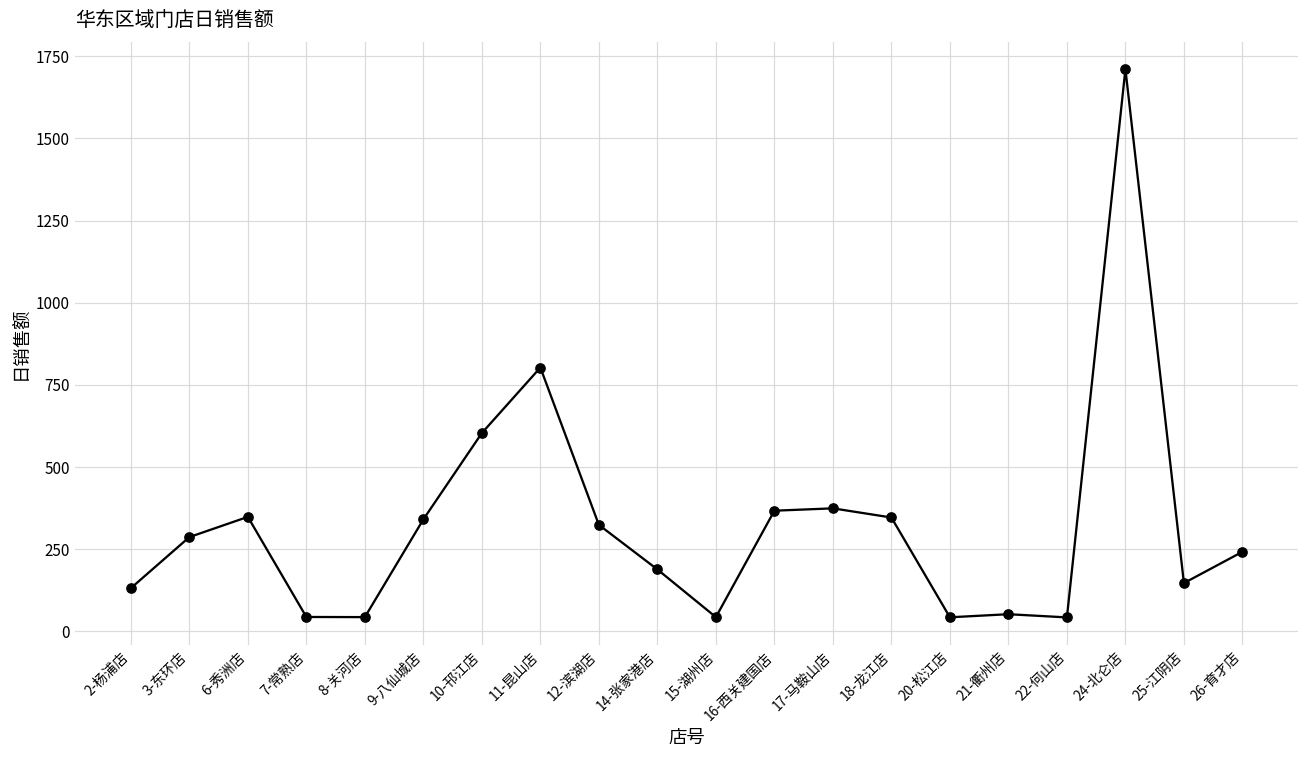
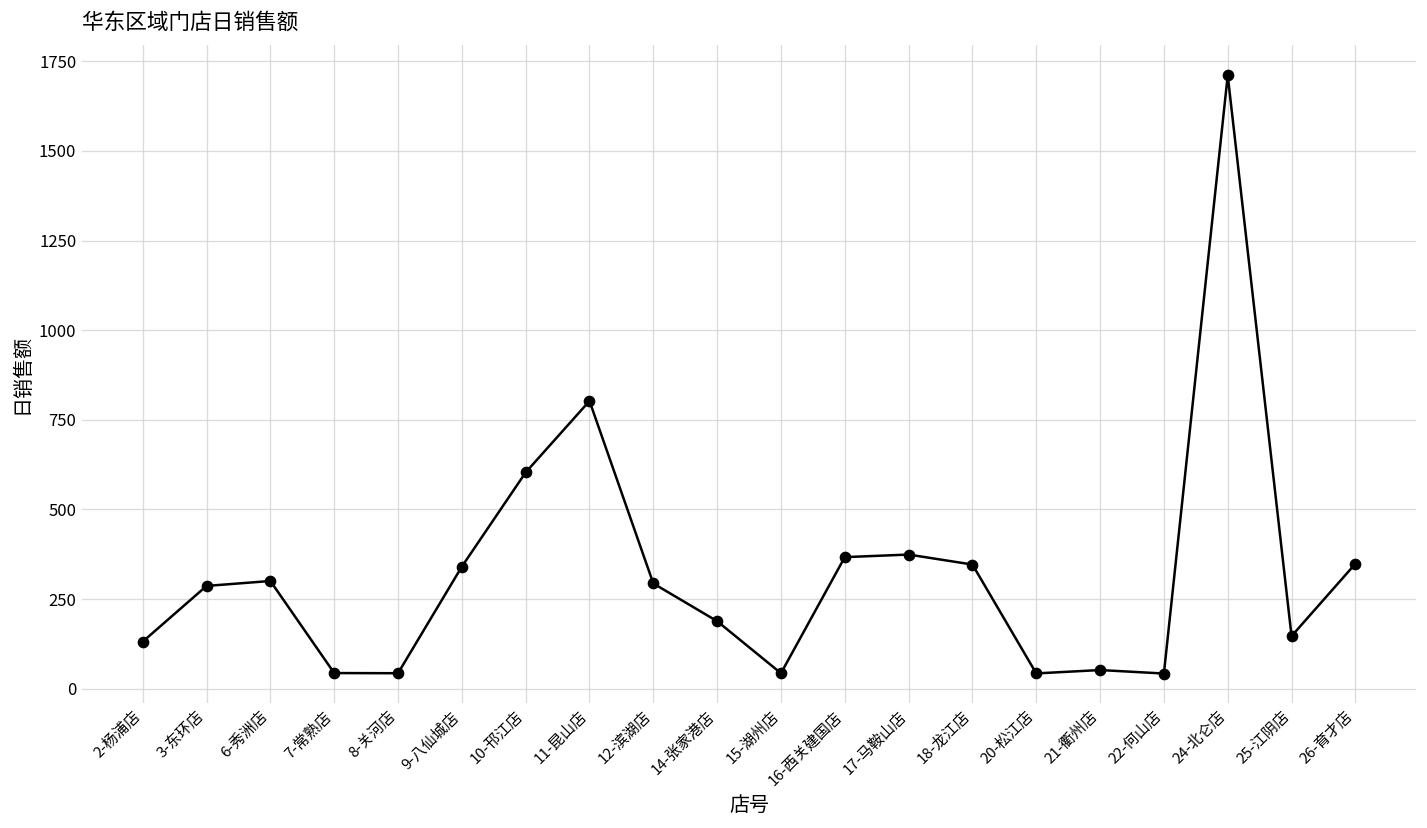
6-秀洲店: 350 -> 300
12-滨湖店: 320 -> 290
26-育才店: 240 -> 350
